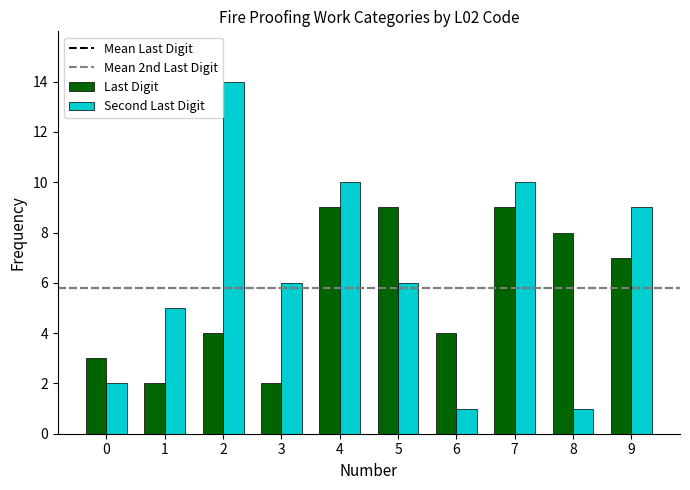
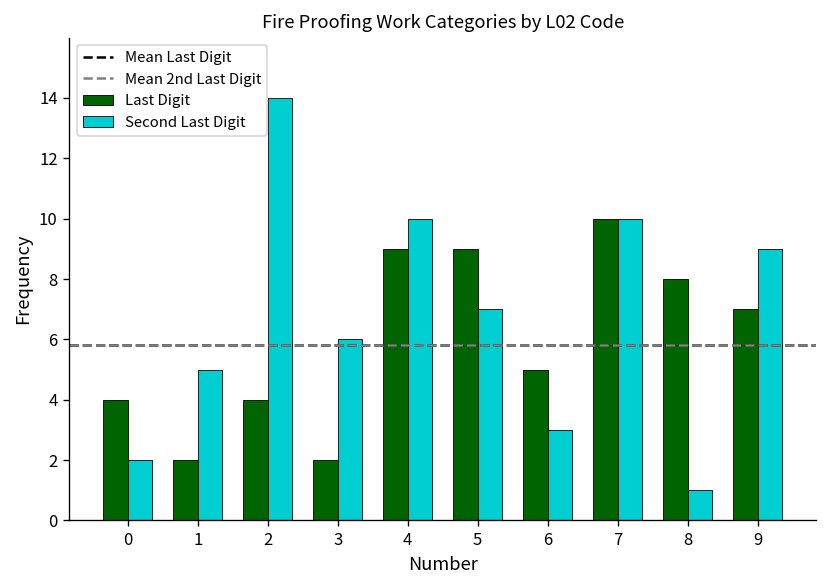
Last Digit, 0: 3 -> 4
Second Last Digit, 5: 6 -> 7
Last Digit, 6: 4 -> 5
Second Last Digit, 6: 1 -> 3
Last Digit, 7: 9 -> 10
